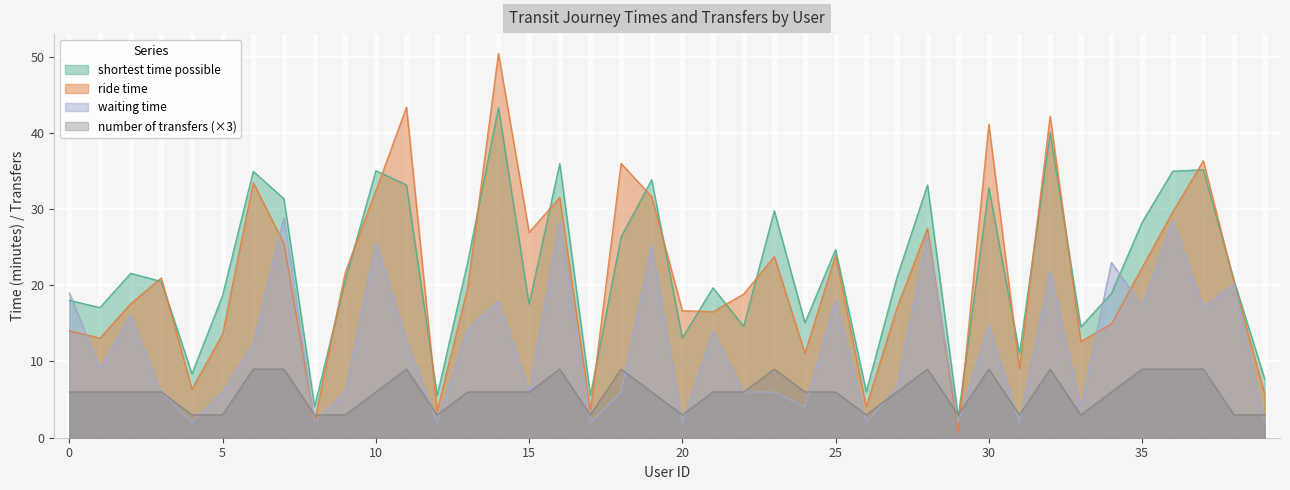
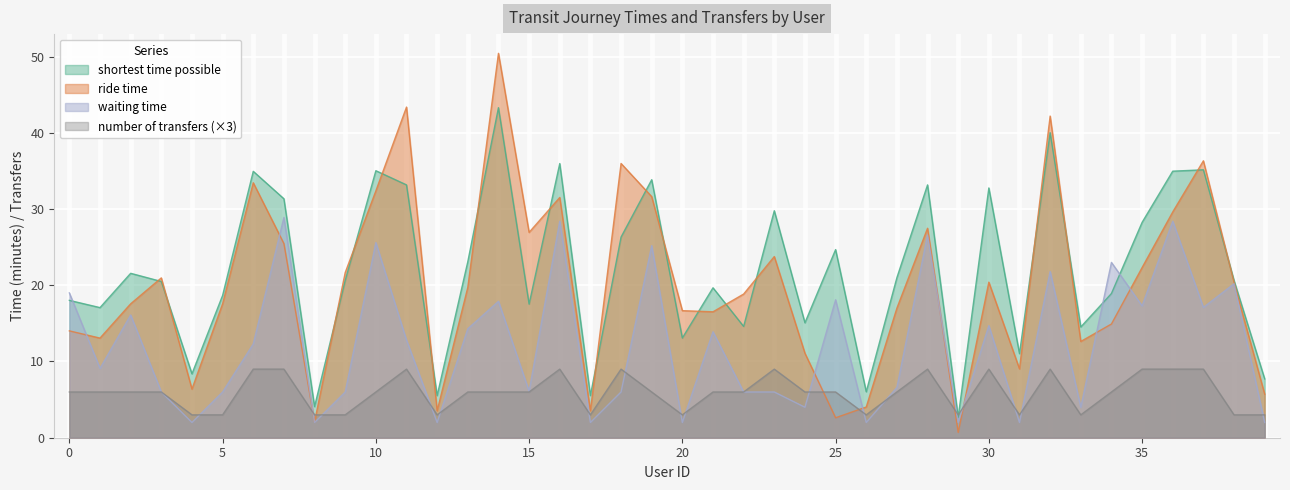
ride time, 5: 14 -> 18
ride time, 25: 24 -> 3
ride time, 30: 41 -> 20
